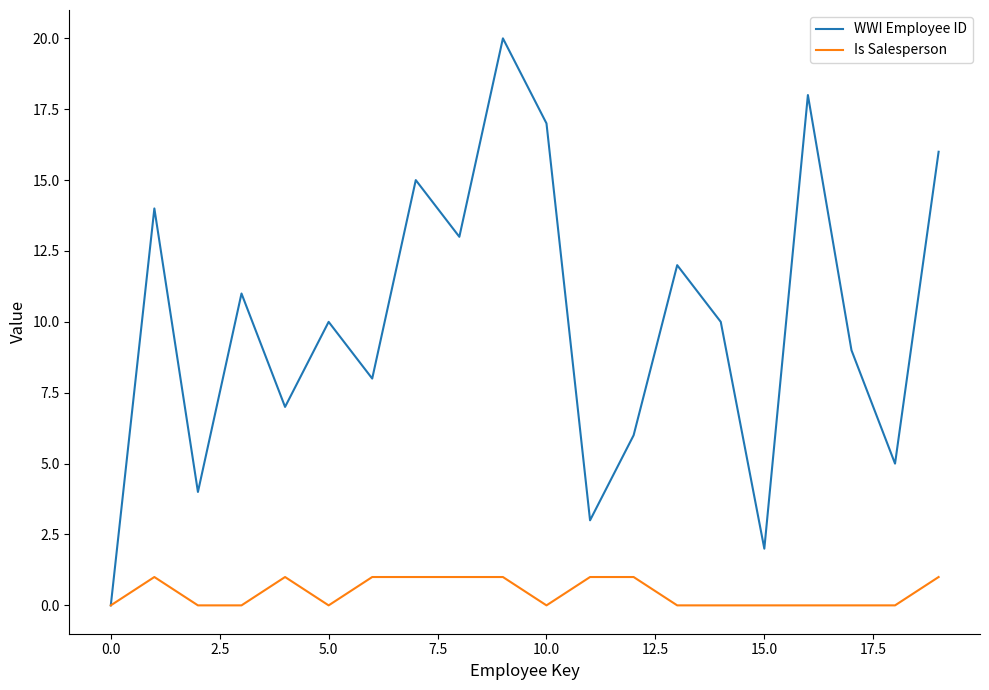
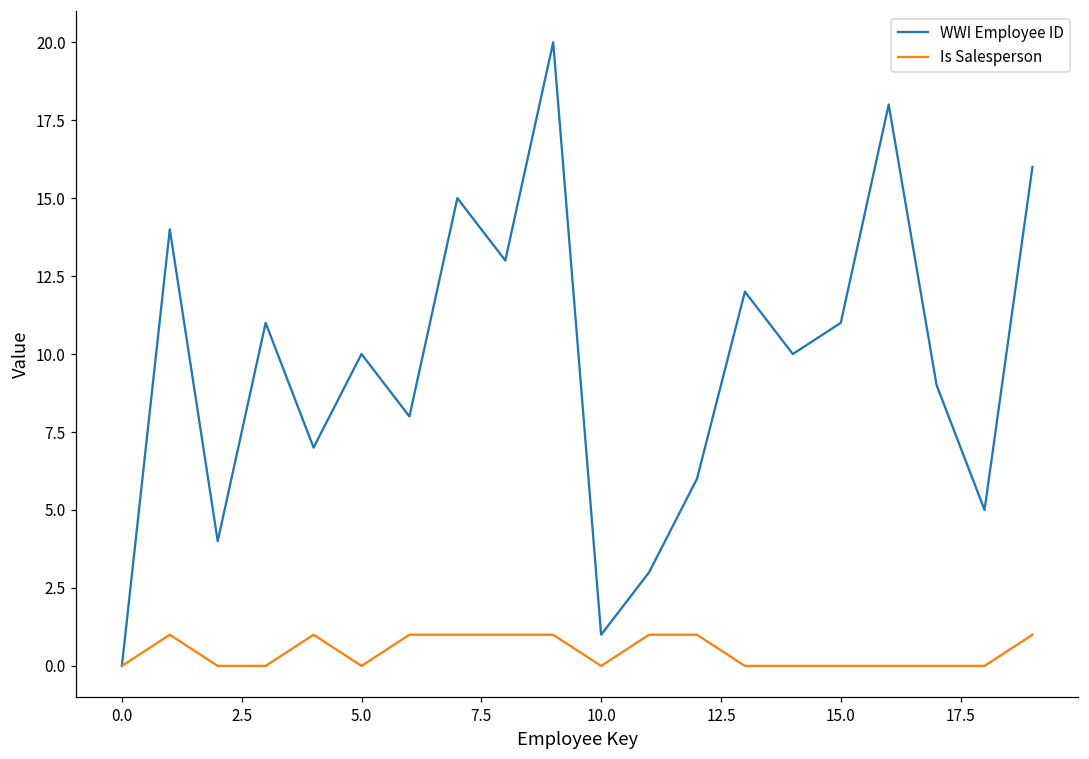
WWI Employee ID, 10.0: 17 -> 1
WWI Employee ID, 15.0: 2 -> 11
